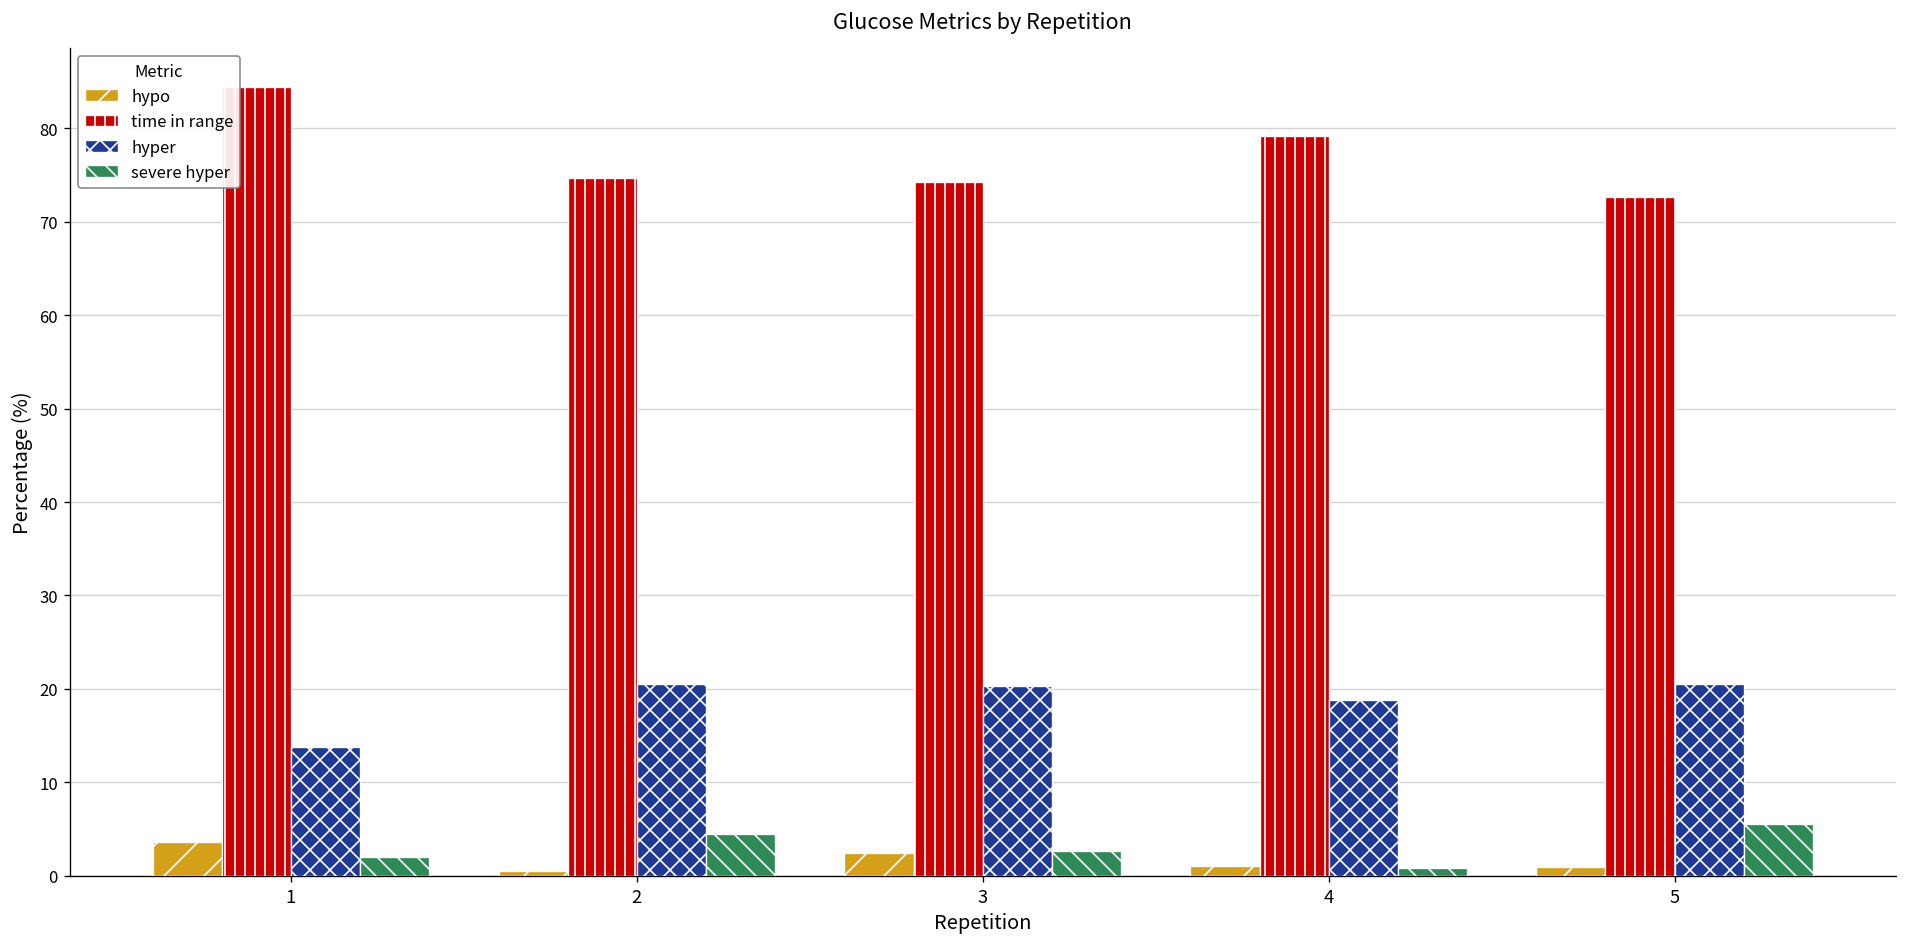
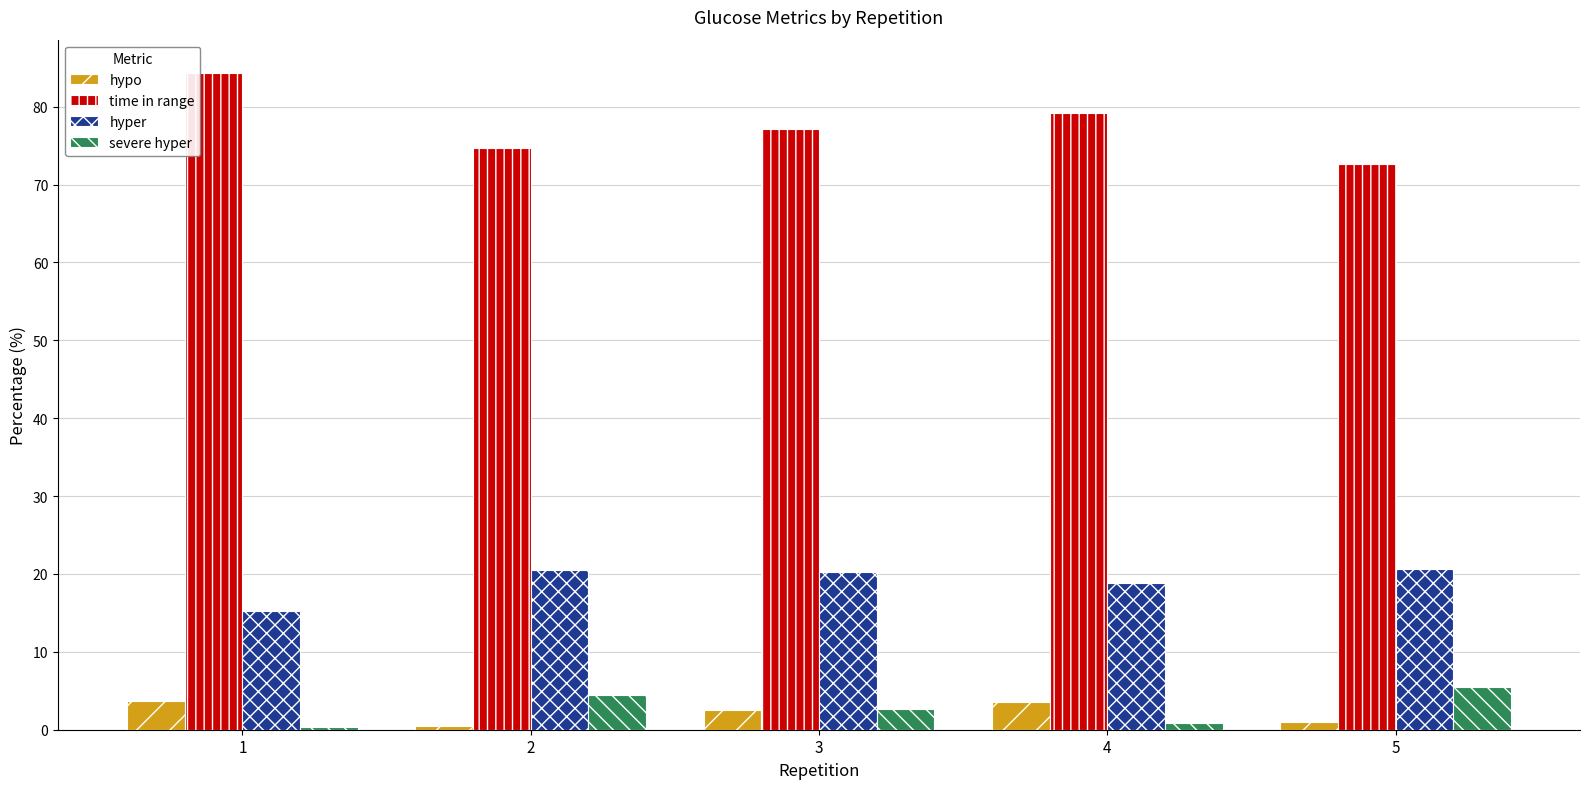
hyper, 1: 14 -> 15
severe hyper, 1: 2 -> 0
time in range, 3: 74 -> 77
hypo, 4: 1 -> 4
